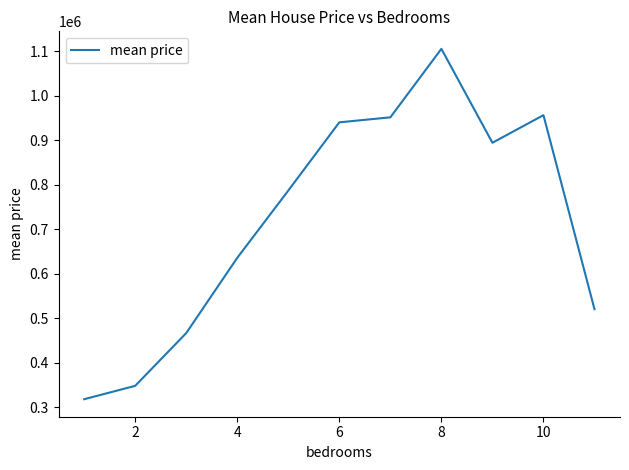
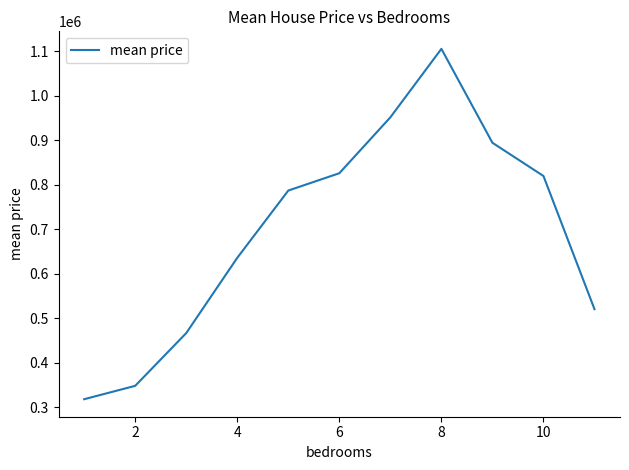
6: 940000 -> 830000
10: 960000 -> 820000
